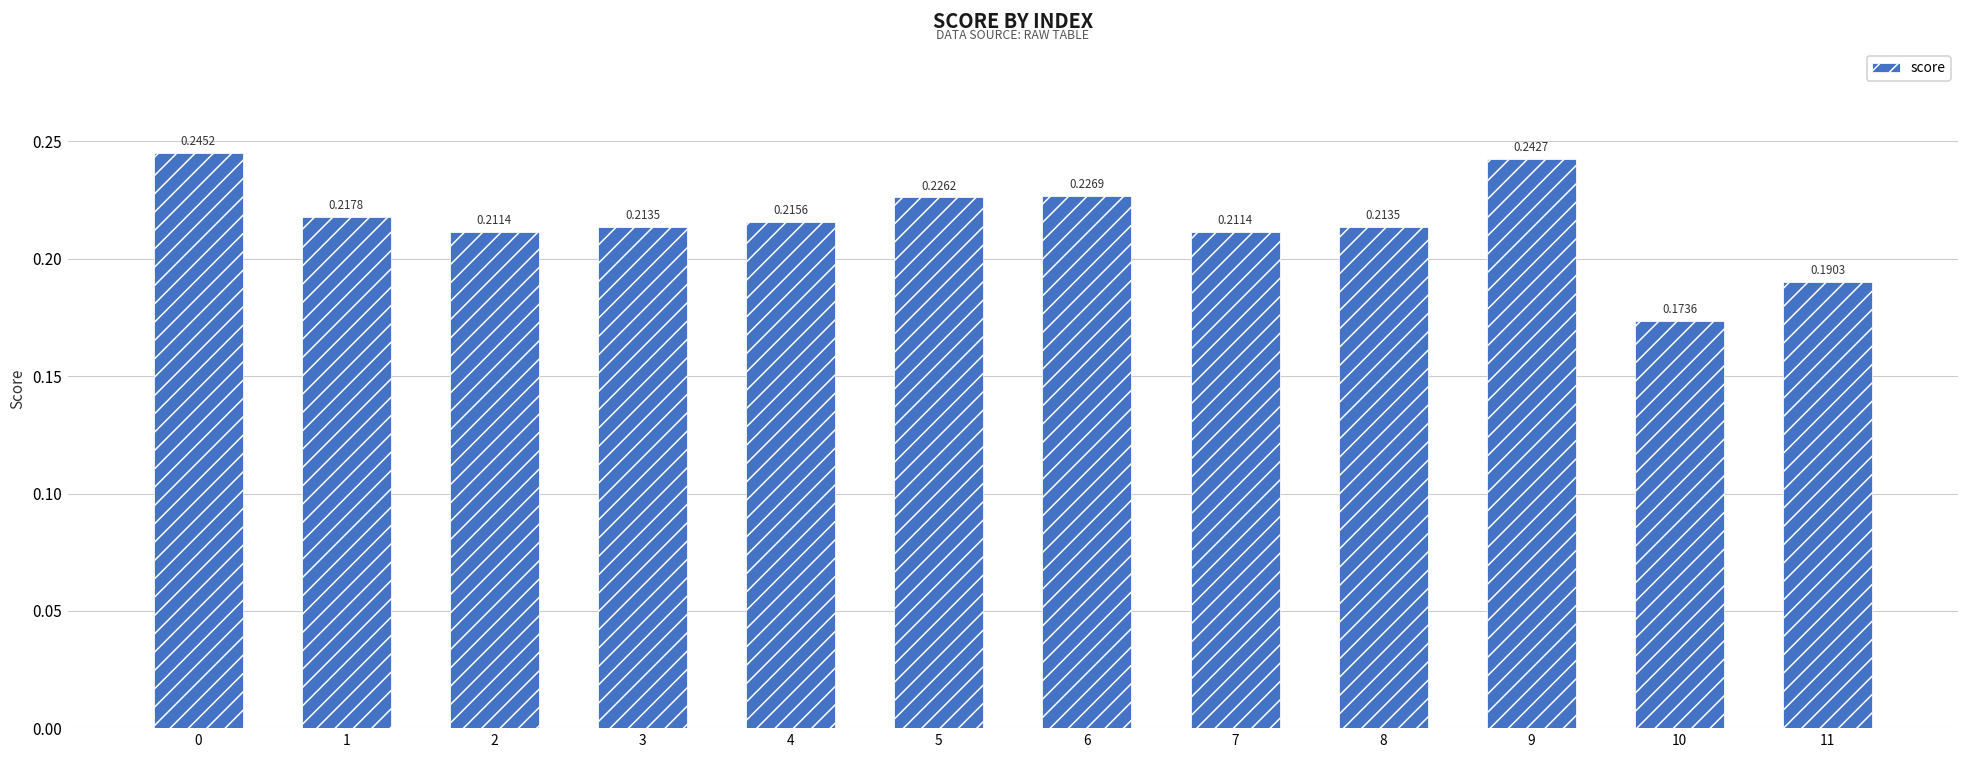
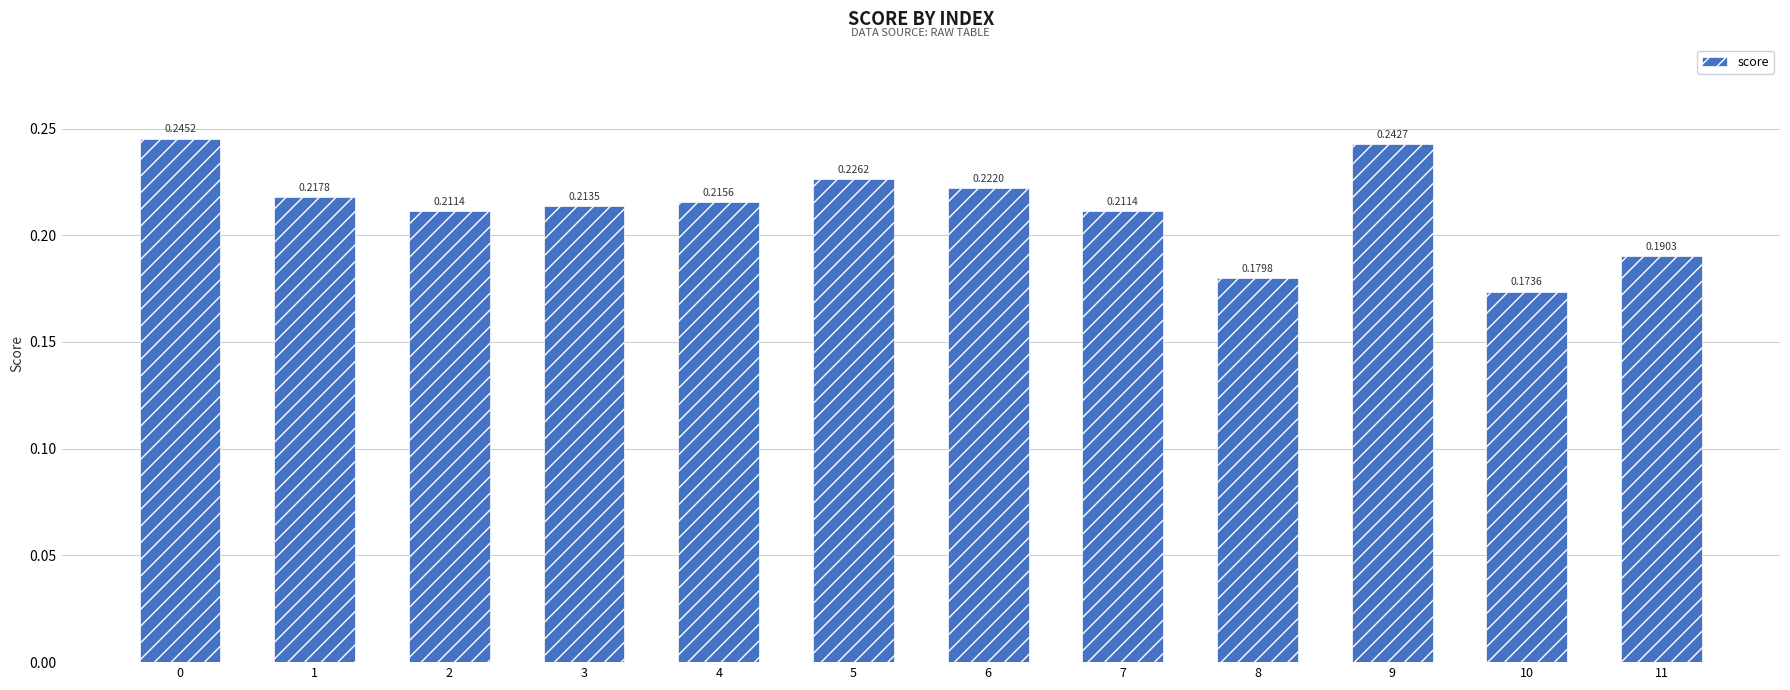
6: 0.2269 -> 0.2220
8: 0.2135 -> 0.1798
